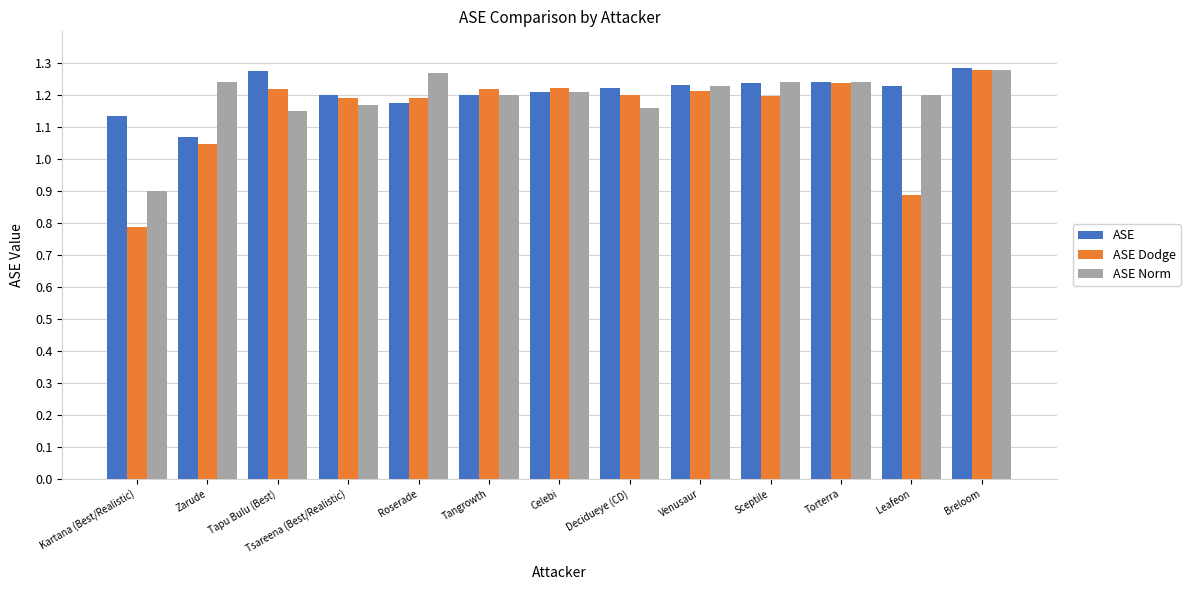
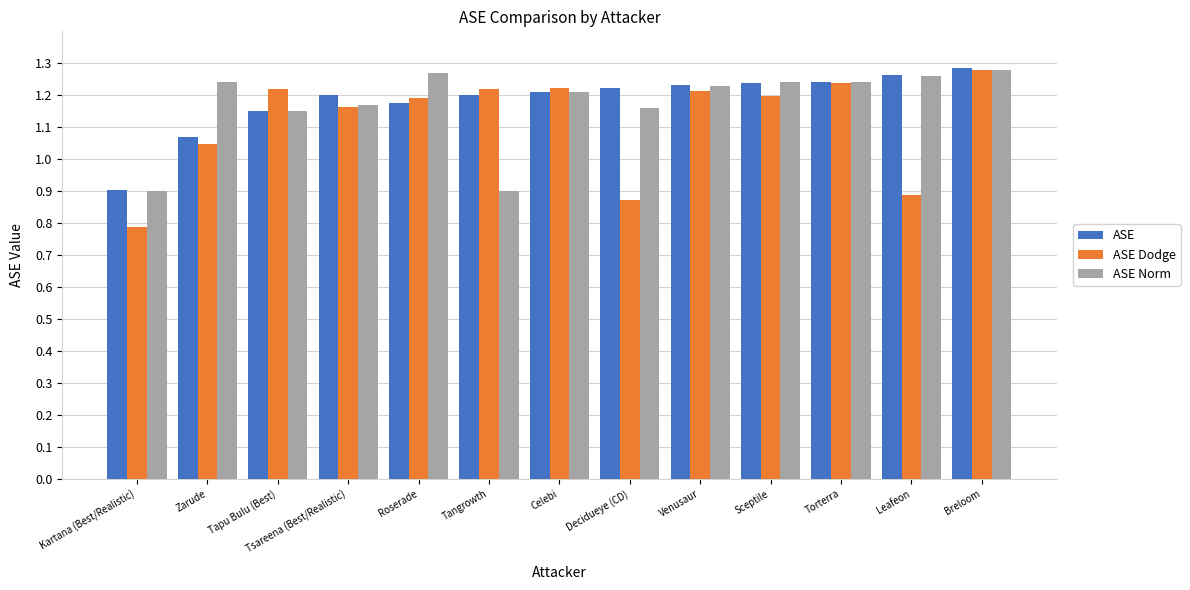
ASE, Kartana (Best/Realistic): 1.13 -> 0.90
ASE, Tapu Bulu (Best): 1.28 -> 1.15
ASE Dodge, Tsareena (Best/Realistic): 1.19 -> 1.16
ASE Norm, Tangrowth: 1.2 -> 0.9
ASE Dodge, Decidueye (CD): 1.20 -> 0.87
ASE, Leafeon: 1.23 -> 1.26
ASE Norm, Leafeon: 1.20 -> 1.26
